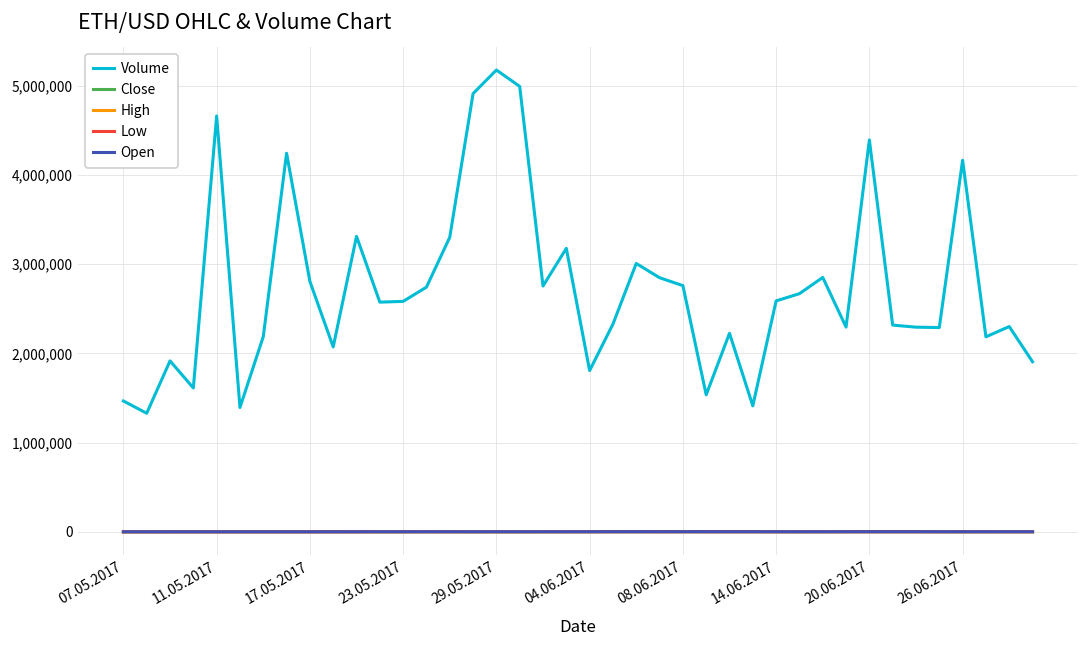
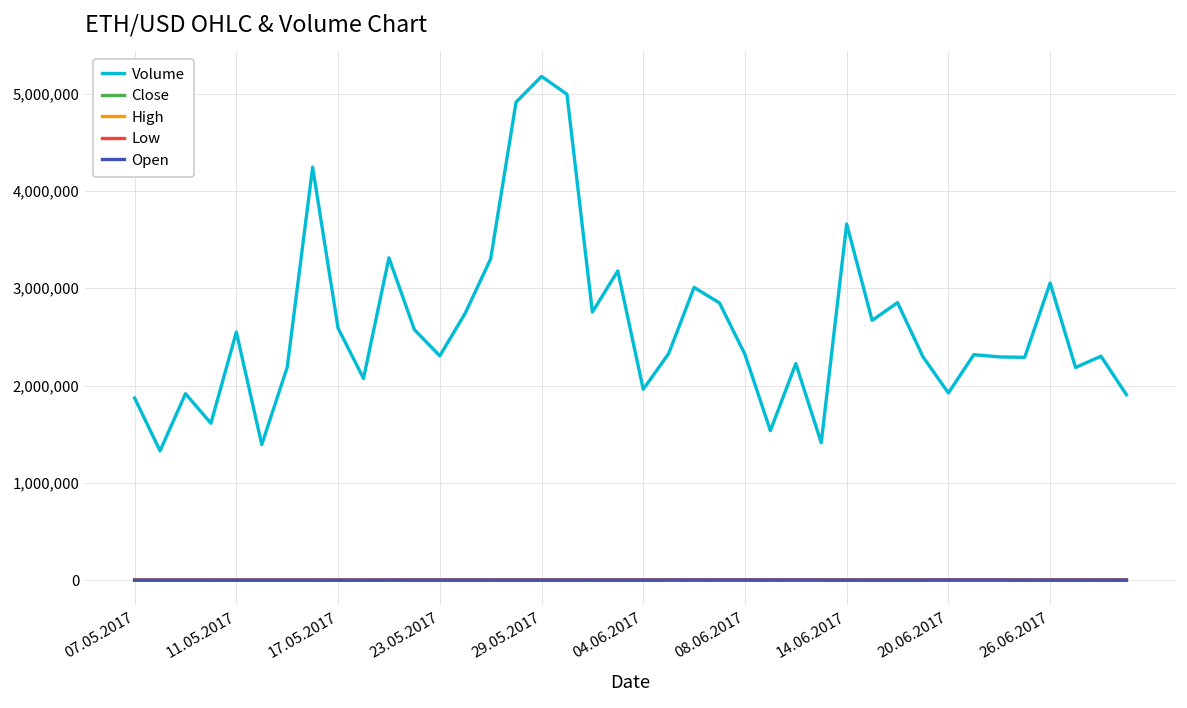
Volume, 07.05.2017: 1,500,000 -> 1,900,000
Volume, 11.05.2017: 4,700,000 -> 2,600,000
Volume, 17.05.2017: 2,800,000 -> 2,600,000
Volume, 23.05.2017: 2,600,000 -> 2,300,000
Volume, 04.06.2017: 1,800,000 -> 2,000,000
Volume, 08.06.2017: 2,800,000 -> 2,300,000
Volume, 14.06.2017: 2,600,000 -> 3,700,000
Volume, 20.06.2017: 4,400,000 -> 1,900,000
Volume, 26.06.2017: 4,200,000 -> 3,100,000
